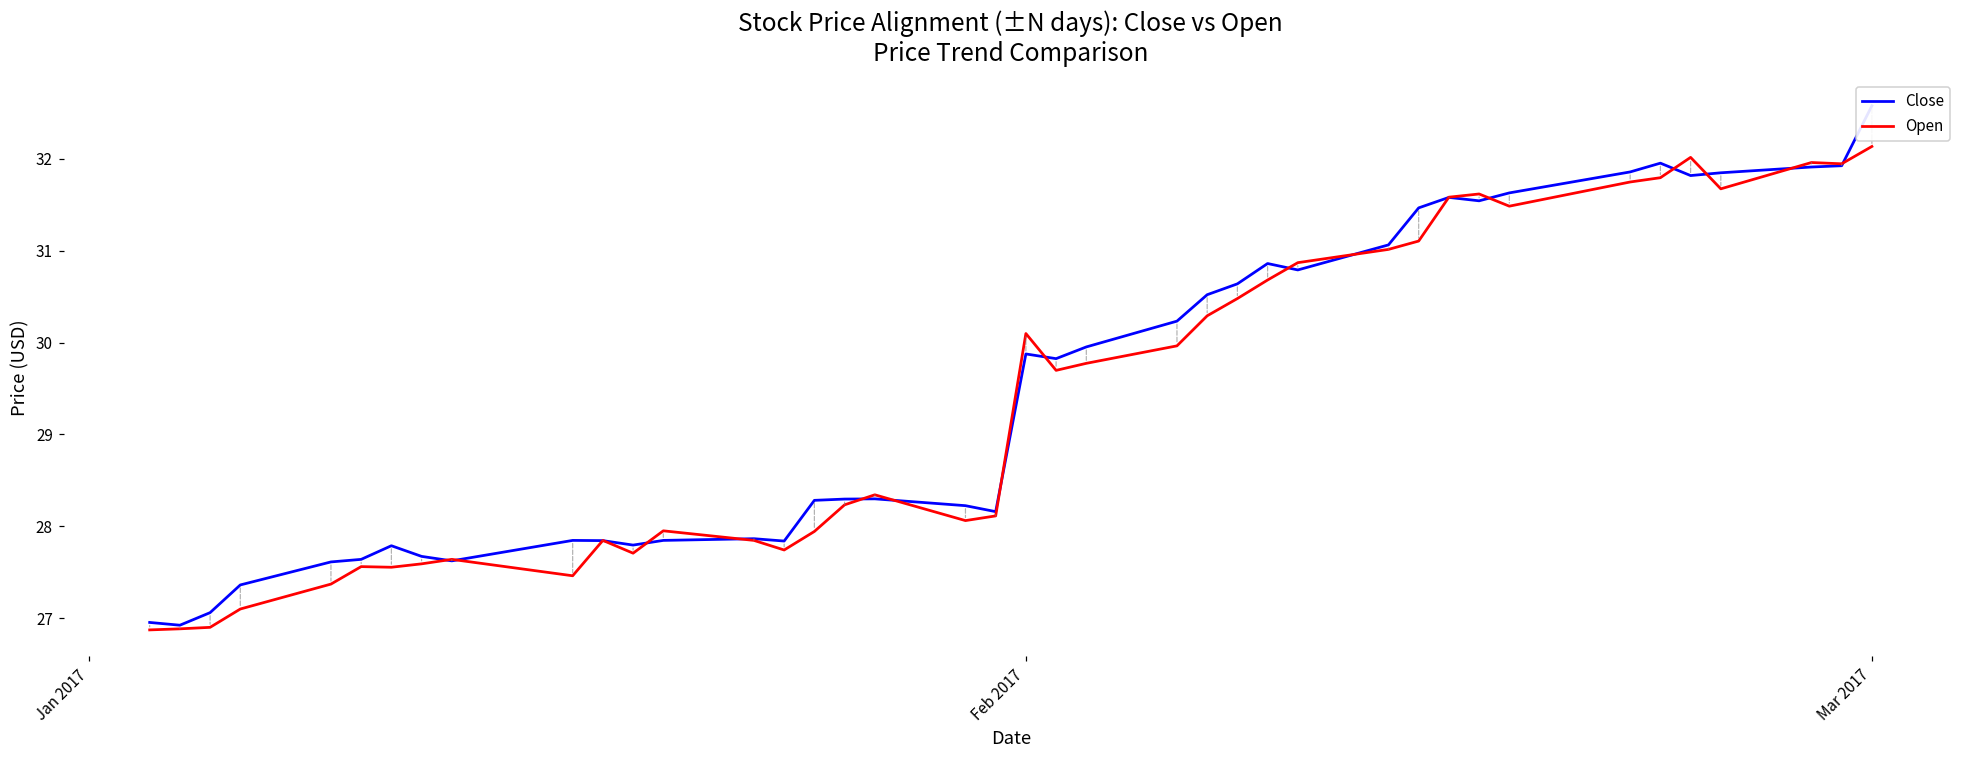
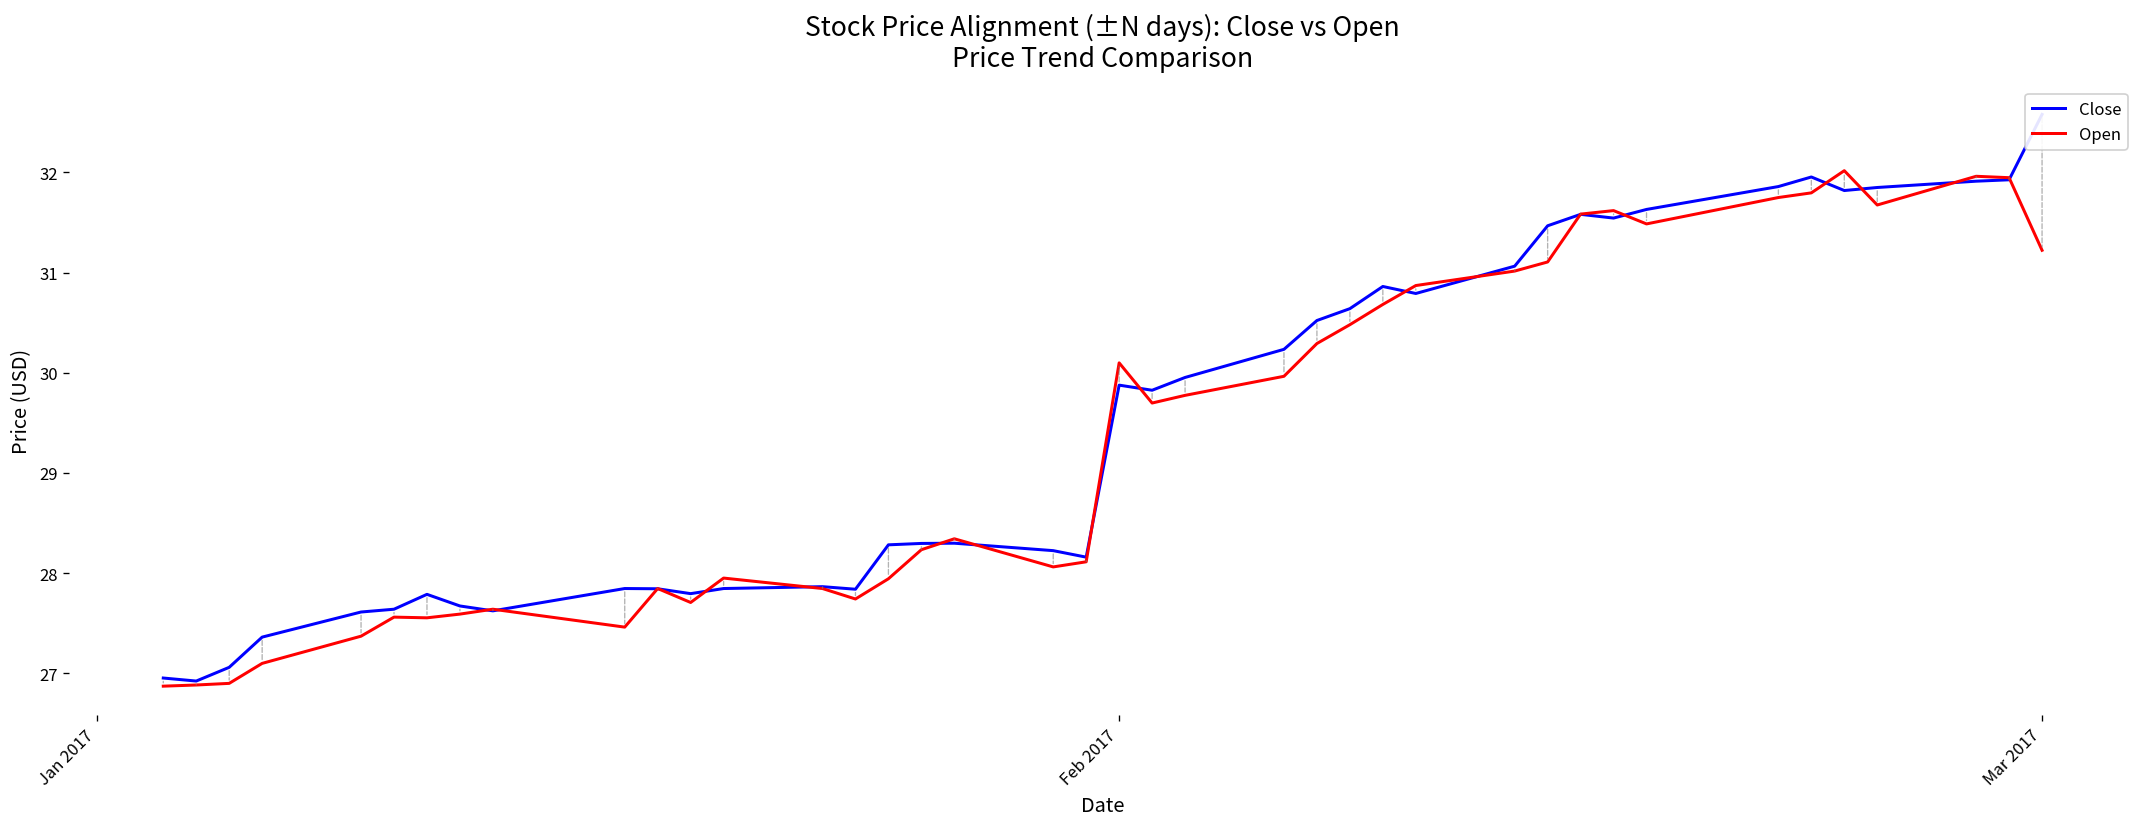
Open, Mar 2017: 32.1 -> 31.2
